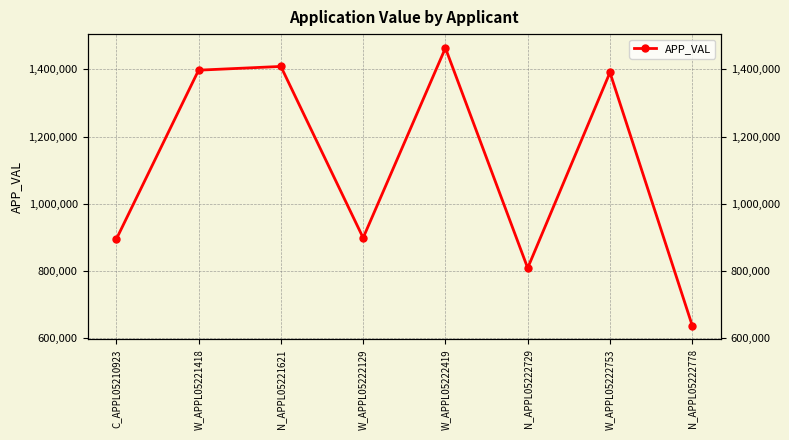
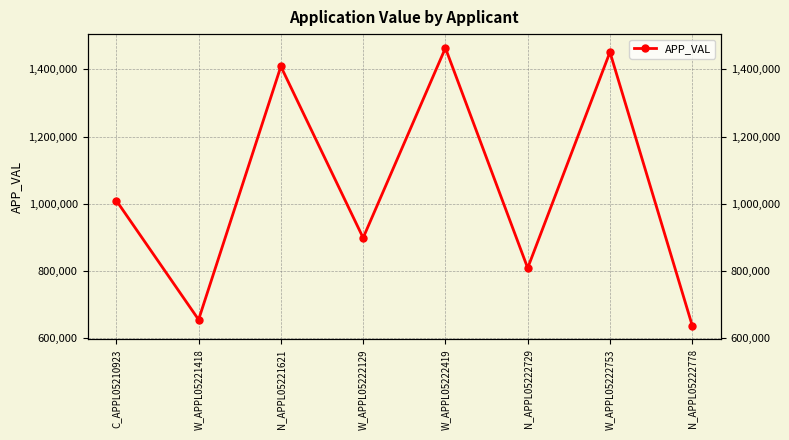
C_APPL05210923: 890,000 -> 1,010,000
W_APPL05221418: 1,400,000 -> 650,000
W_APPL05222753: 1,390,000 -> 1,450,000
